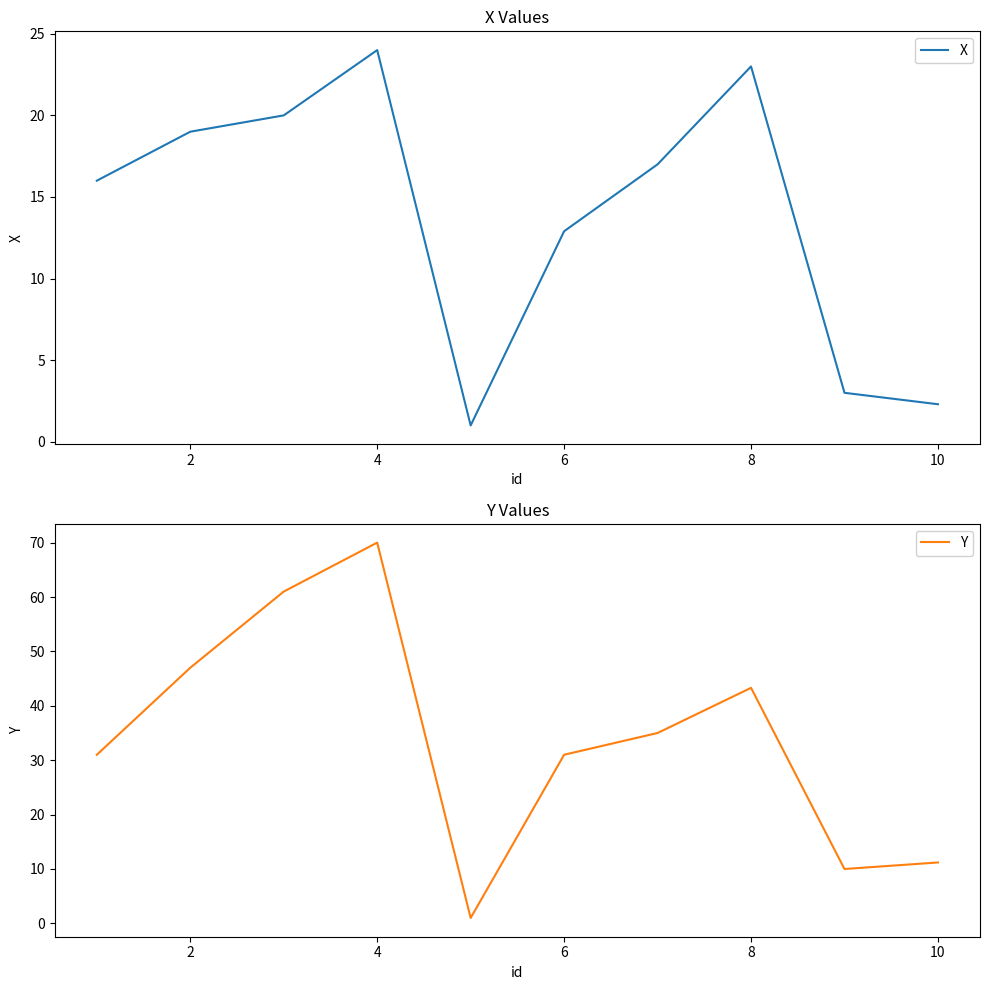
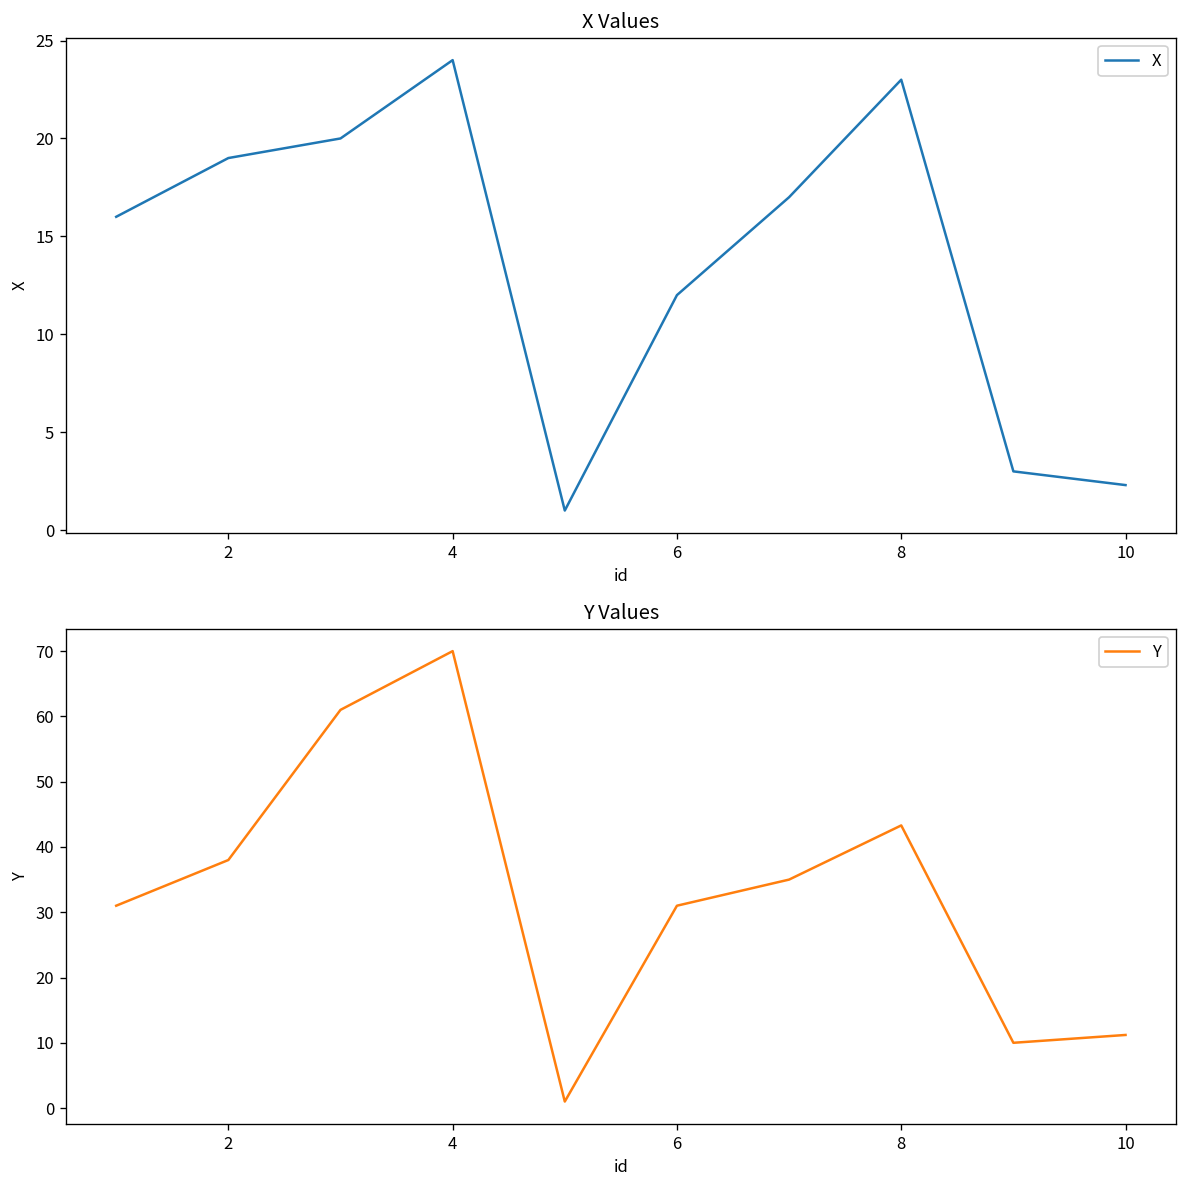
X Values, 6: 12.9 -> 12.0
Y Values, 2: 47 -> 38
